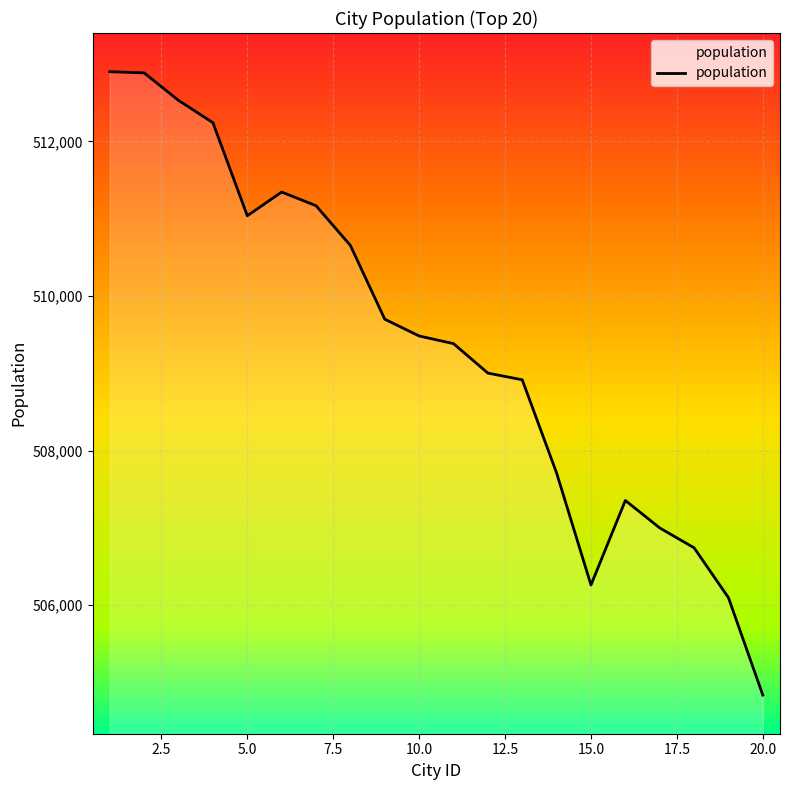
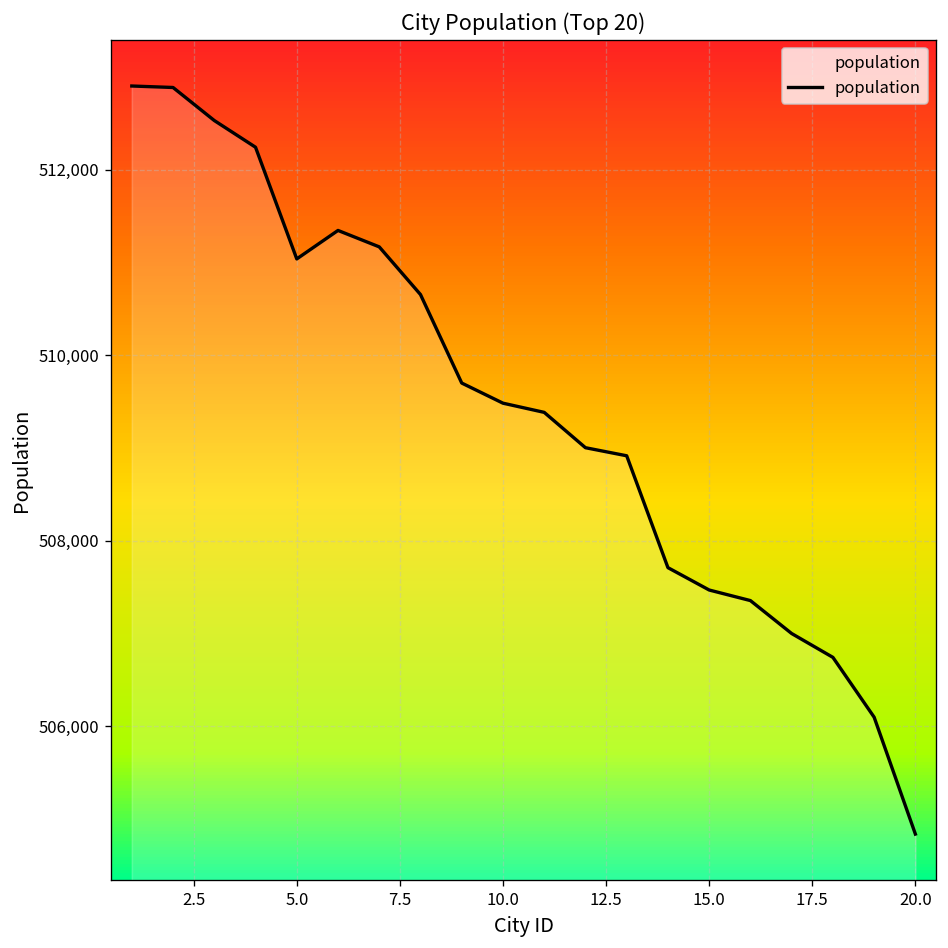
15.0: 506,300 -> 507,500
